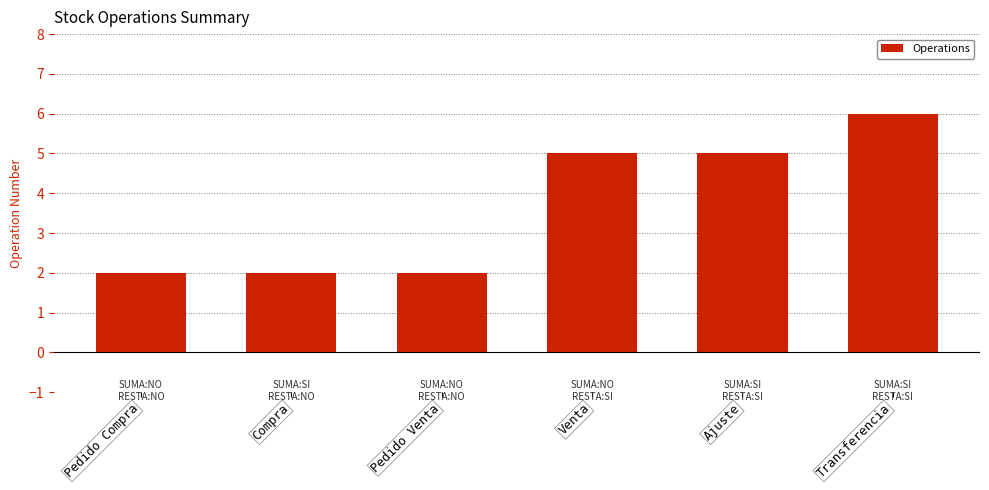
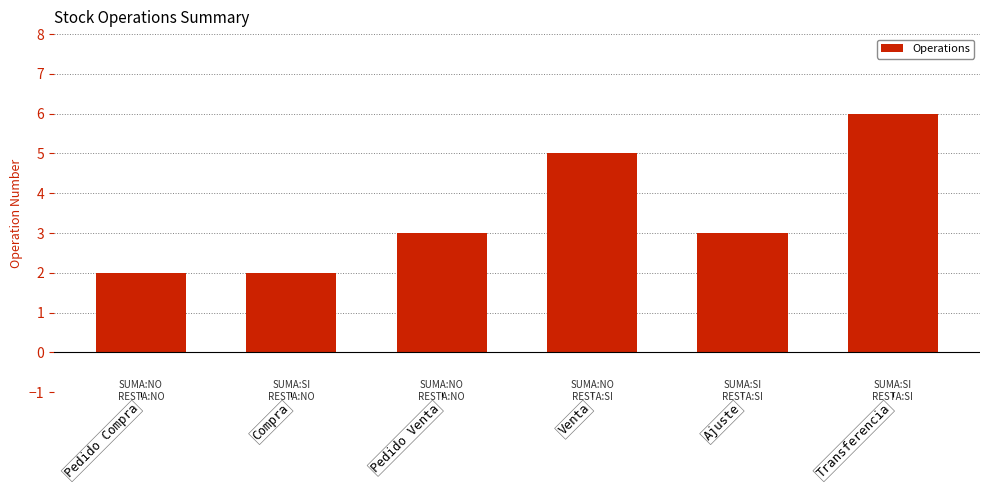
Pedido Venta: 2 -> 3
Ajuste: 5 -> 3
